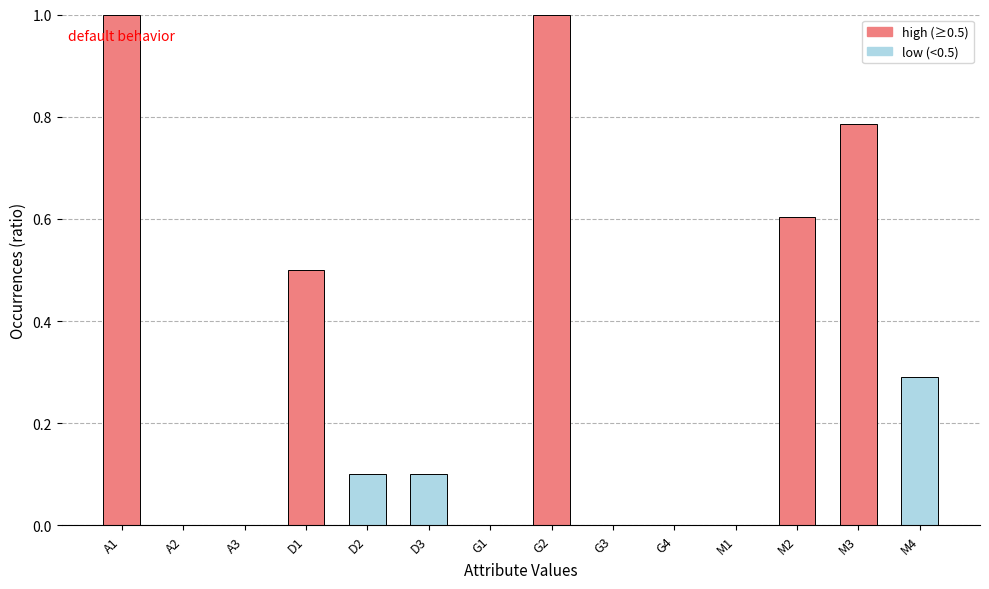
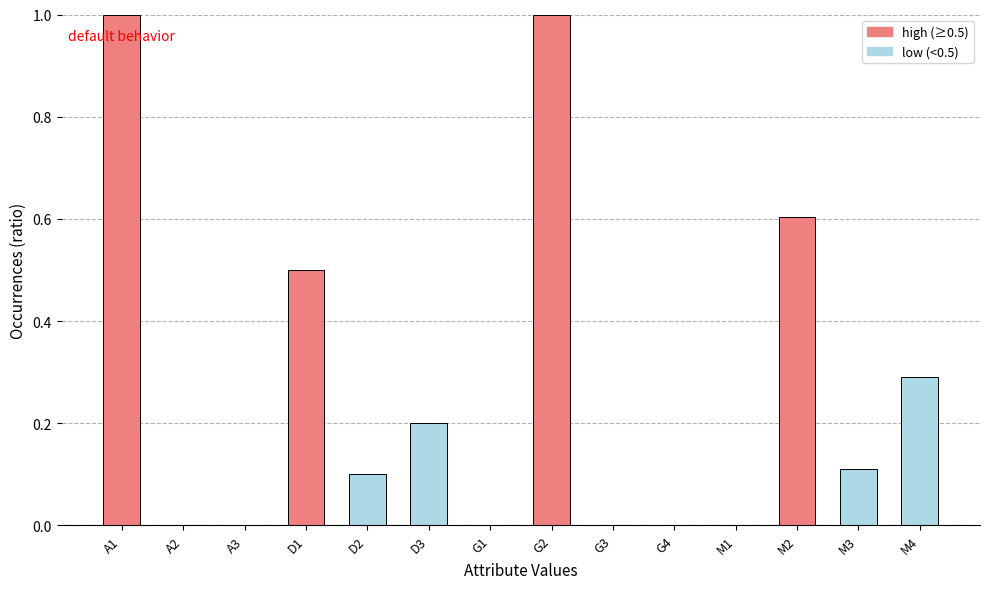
D3: 0.1 -> 0.2
M3: 0.78 -> 0.11
